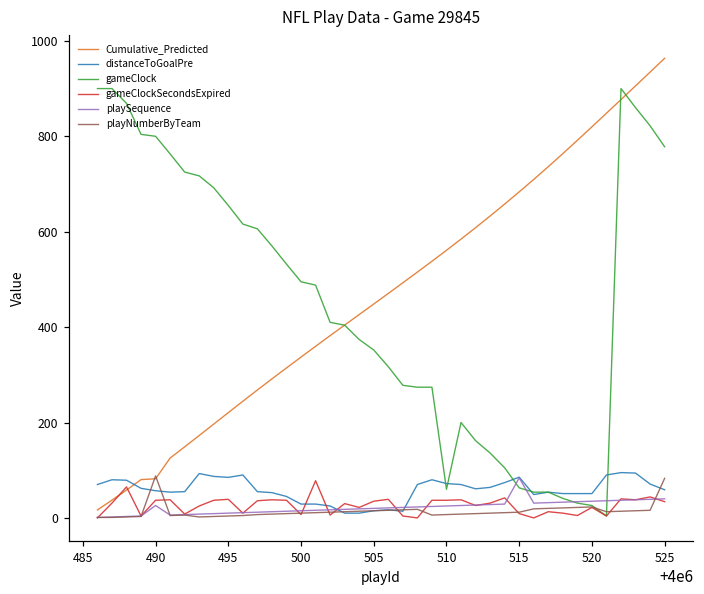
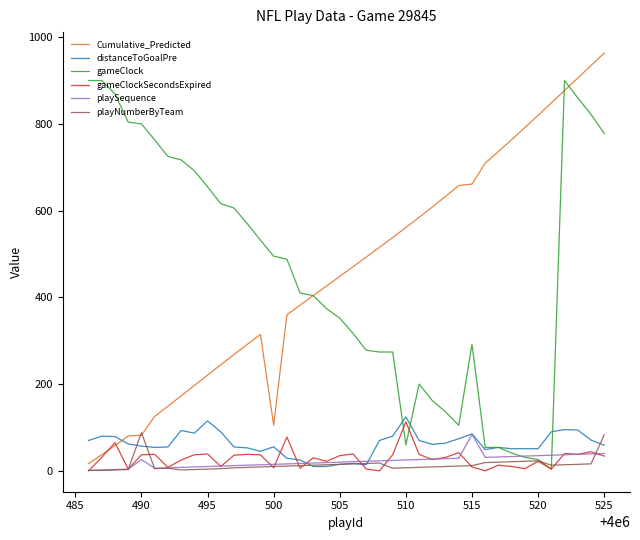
distanceToGoalPre, 495: 90 -> 120
Cumulative_Predicted, 500: 340 -> 110
distanceToGoalPre, 500: 30 -> 60
distanceToGoalPre, 510: 70 -> 120
gameClockSecondsExpired, 510: 40 -> 110
Cumulative_Predicted, 515: 680 -> 660
gameClock, 515: 60 -> 290
